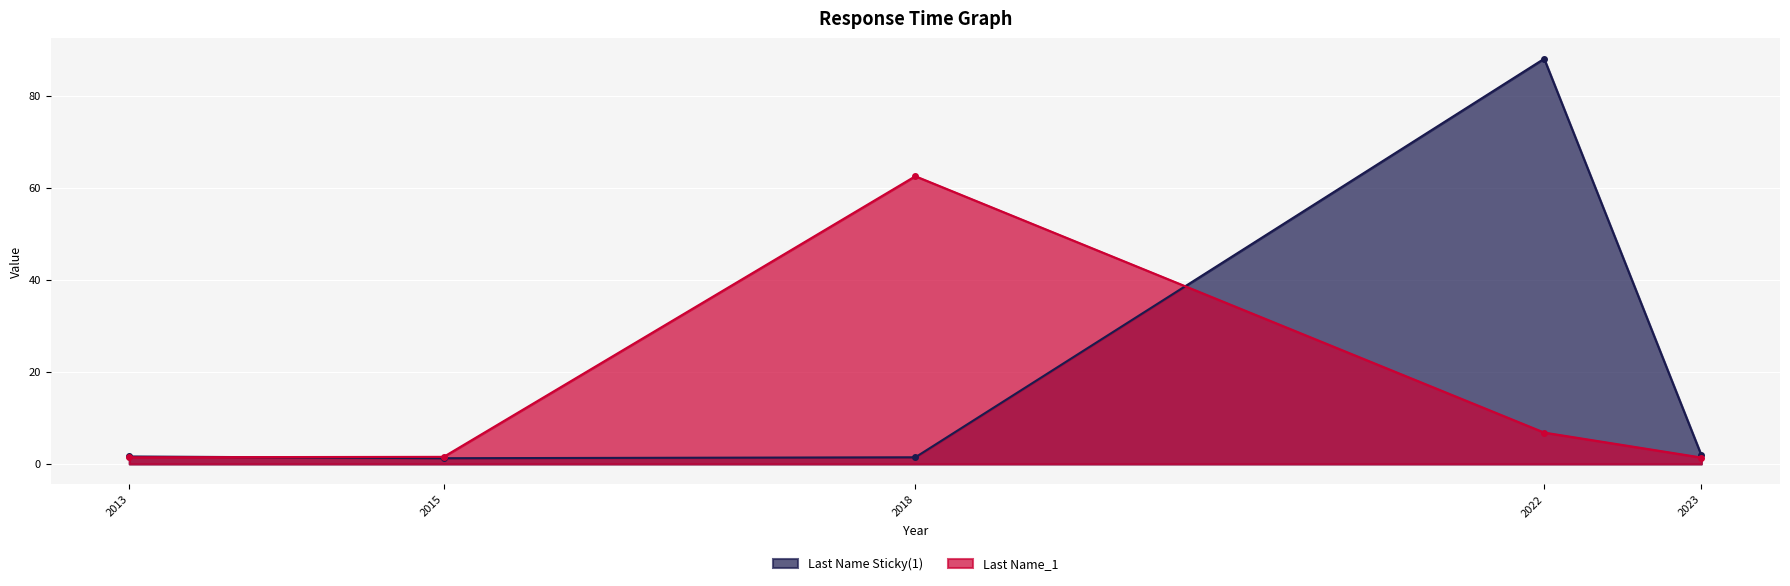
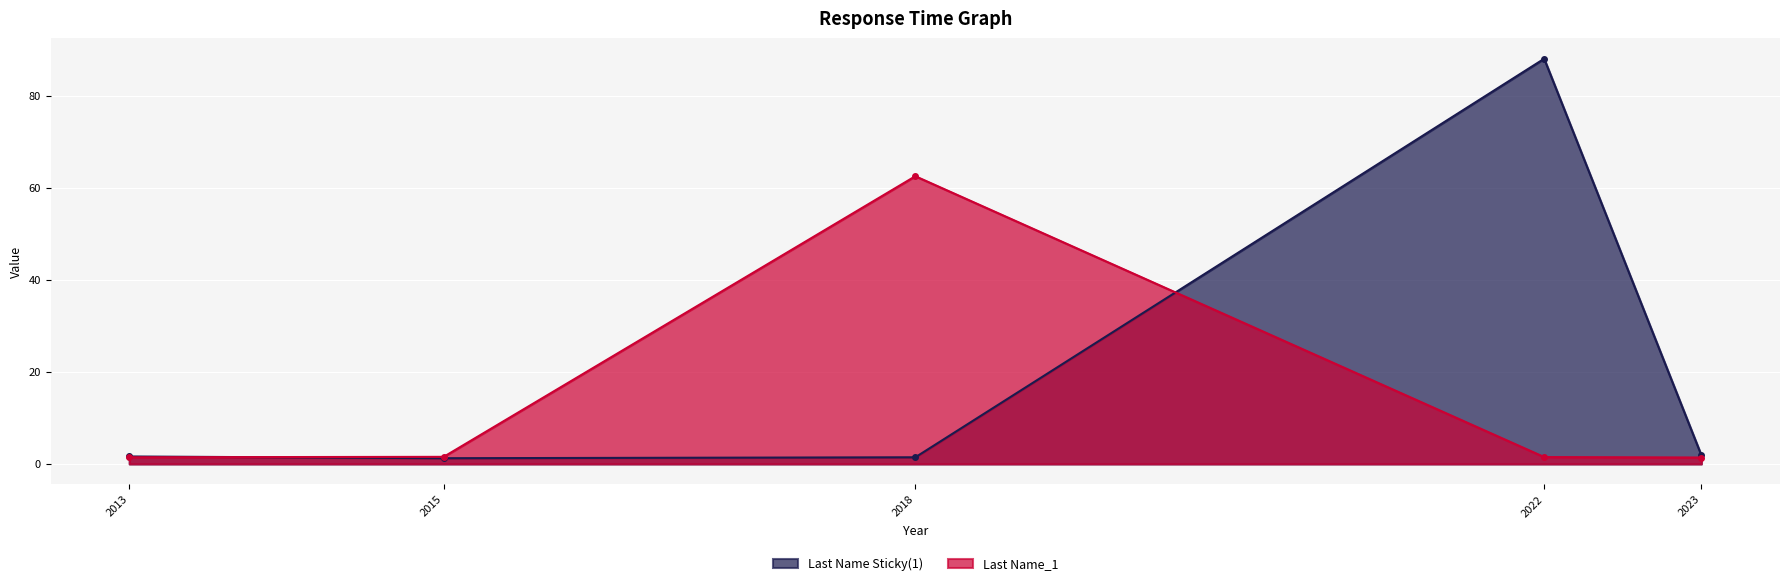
Last Name_1, 2022: 7 -> 1
